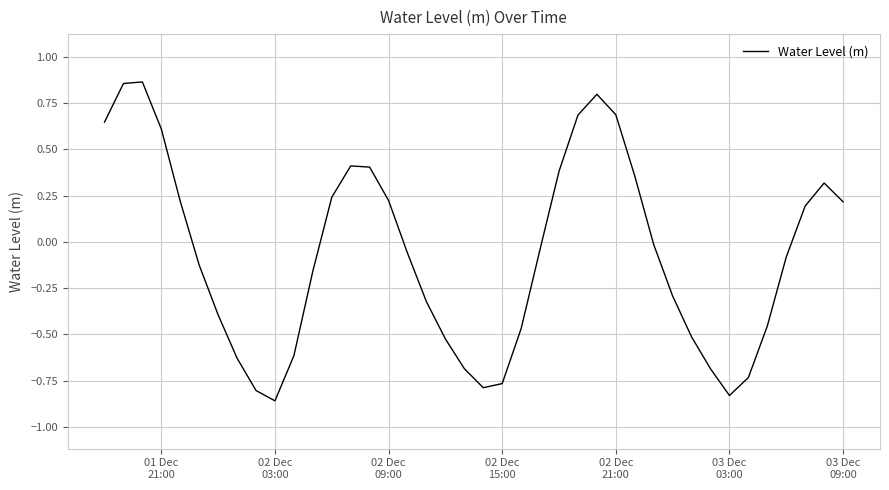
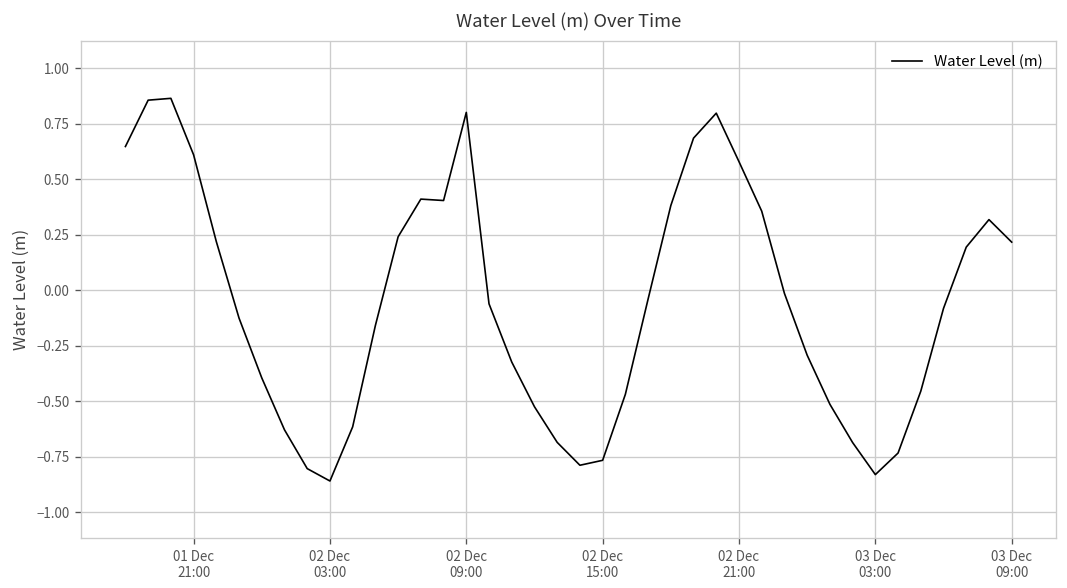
02 Dec 09:00: 0.22 -> 0.80
02 Dec 21:00: 0.69 -> 0.58
